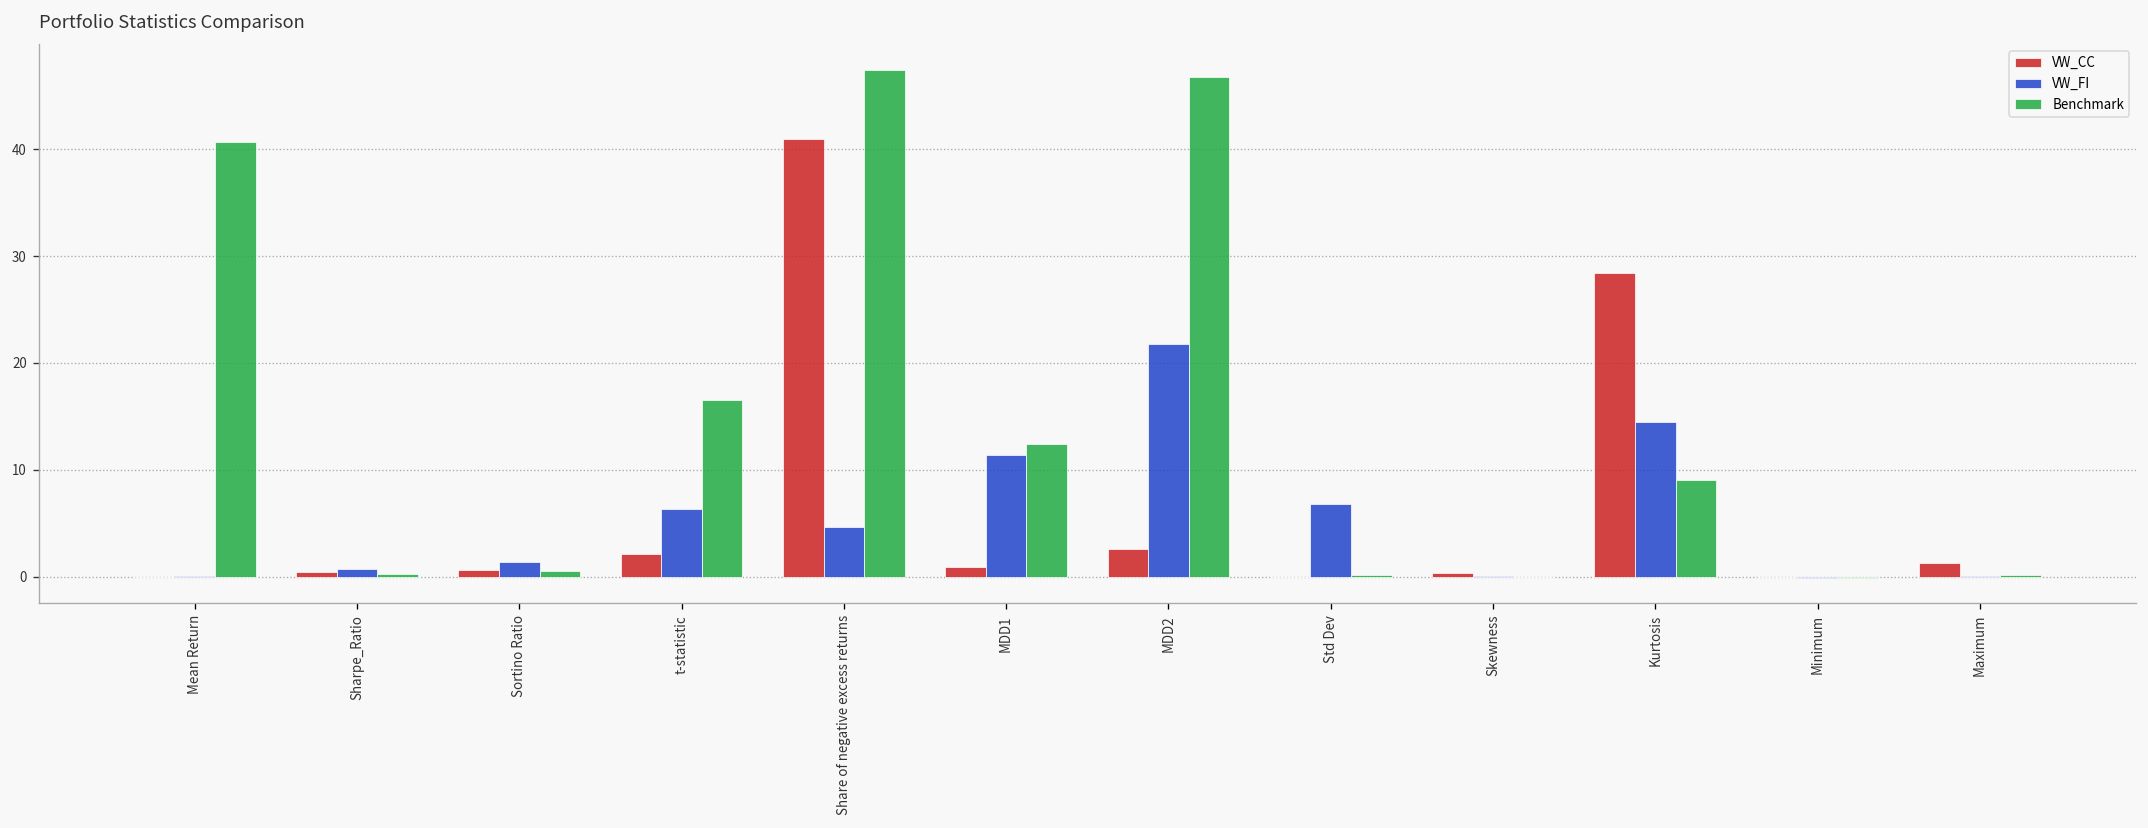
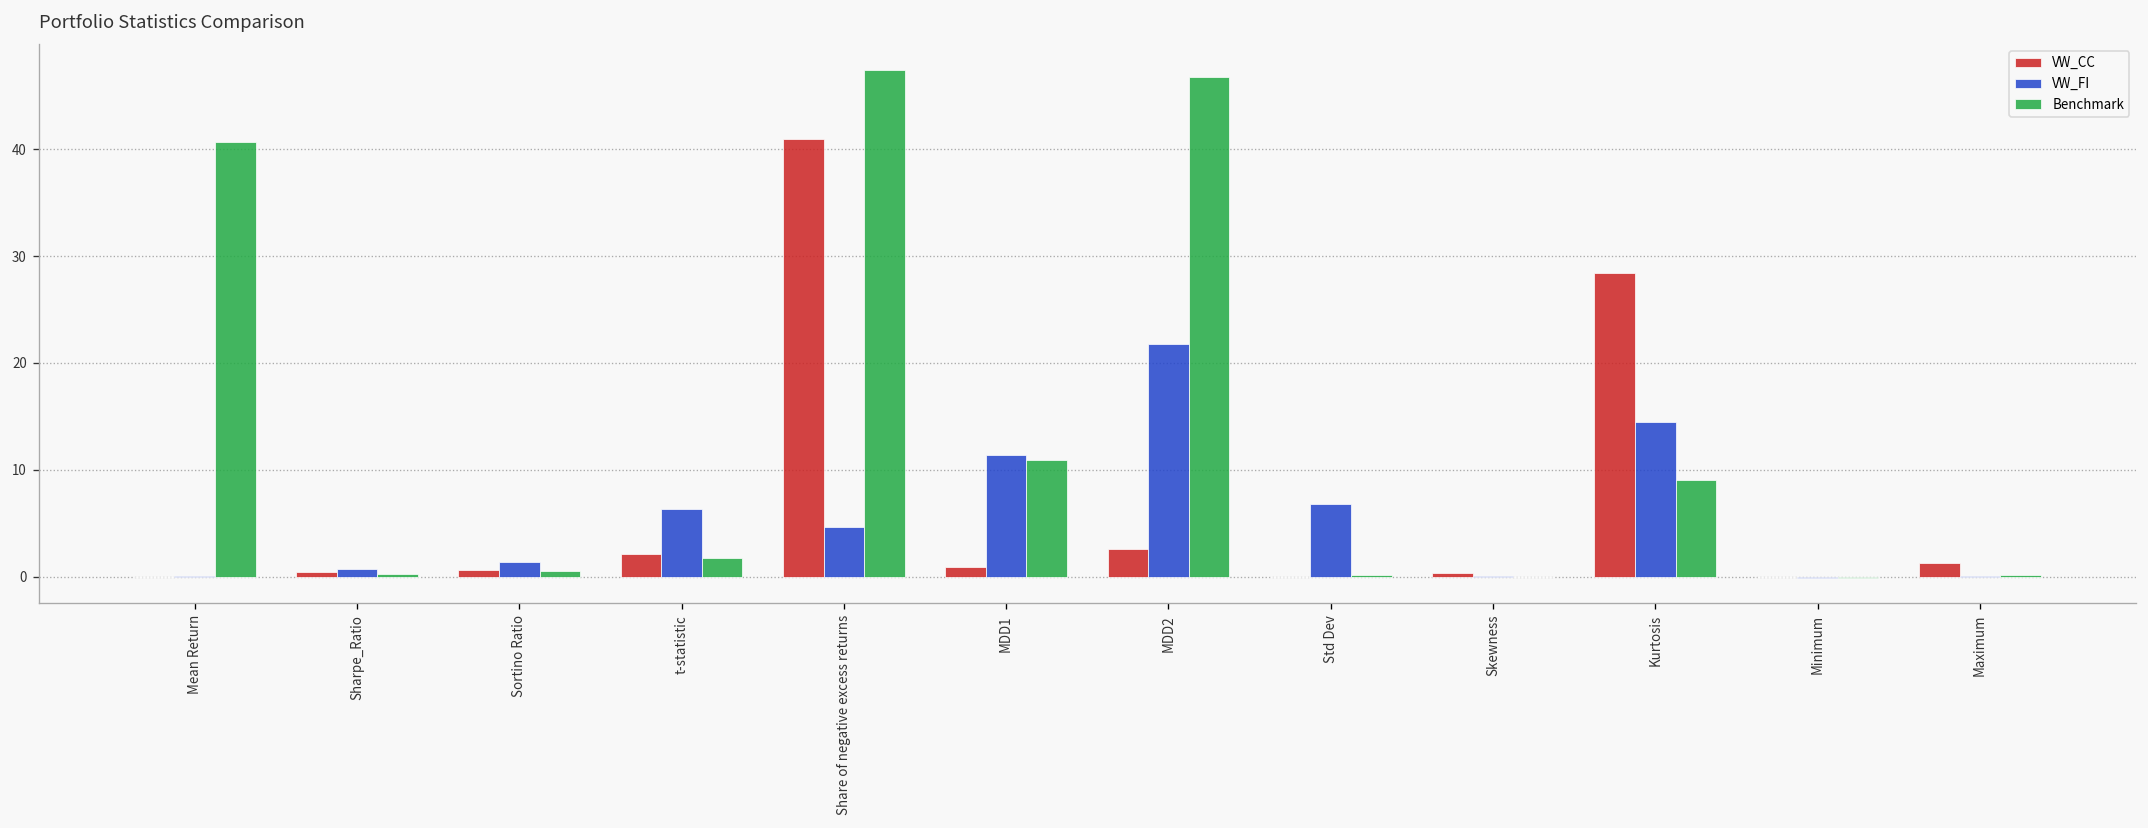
Benchmark, t-statistic: 17 -> 2
Benchmark, MDD1: 12 -> 11
